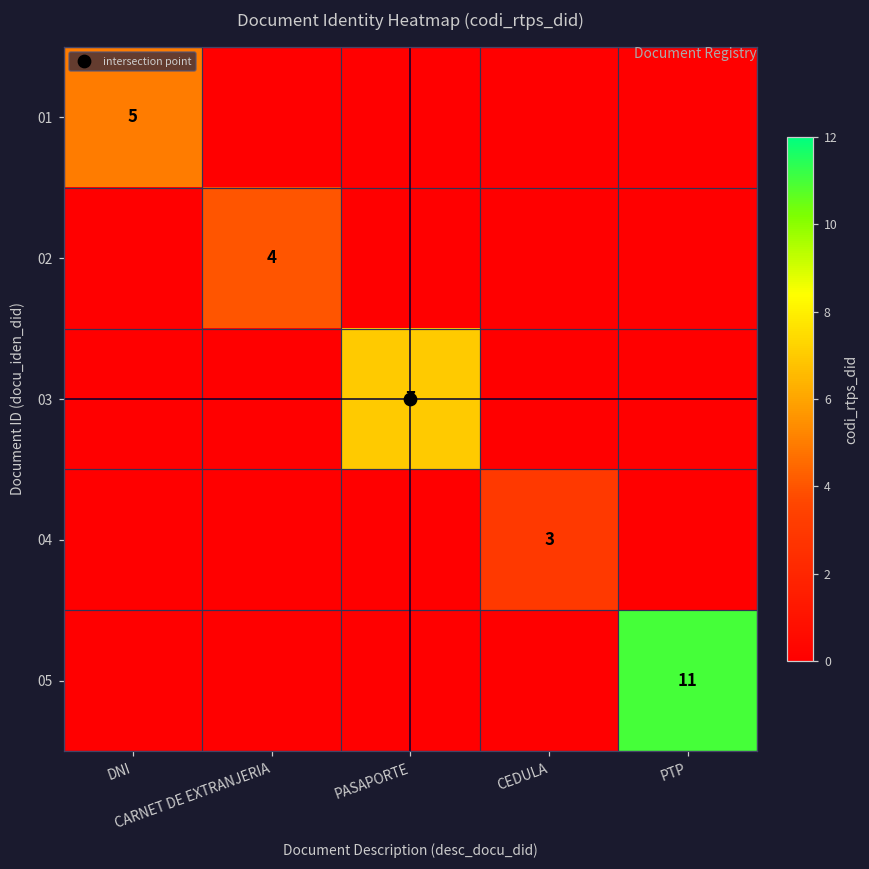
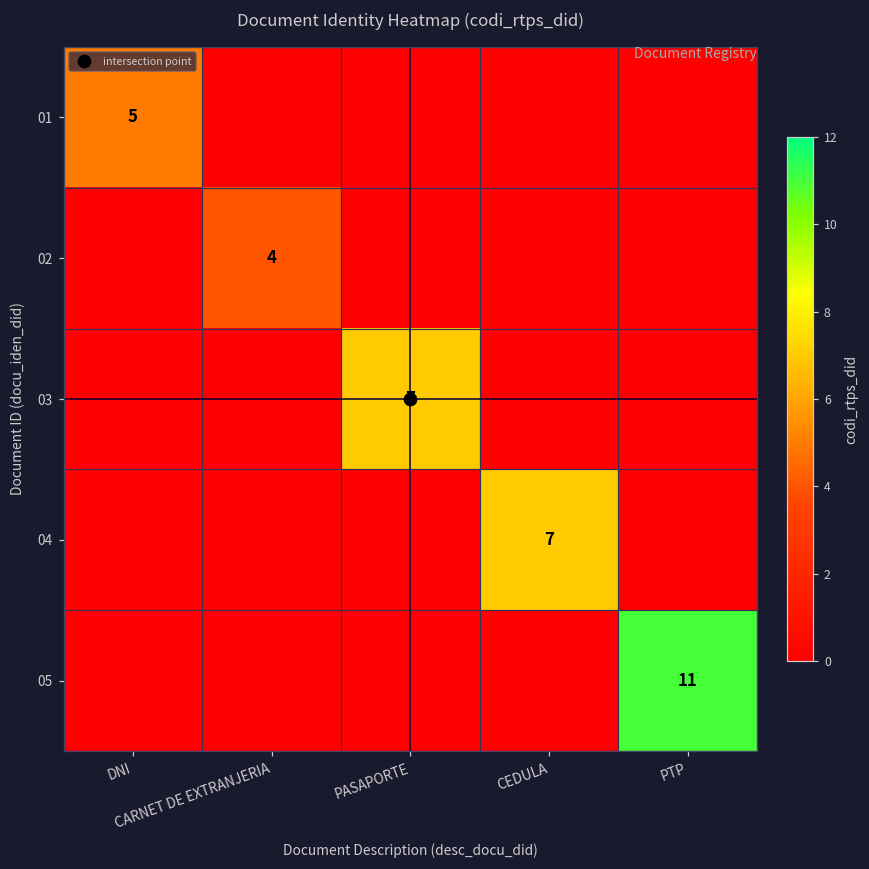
04, CEDULA: 3 -> 7
